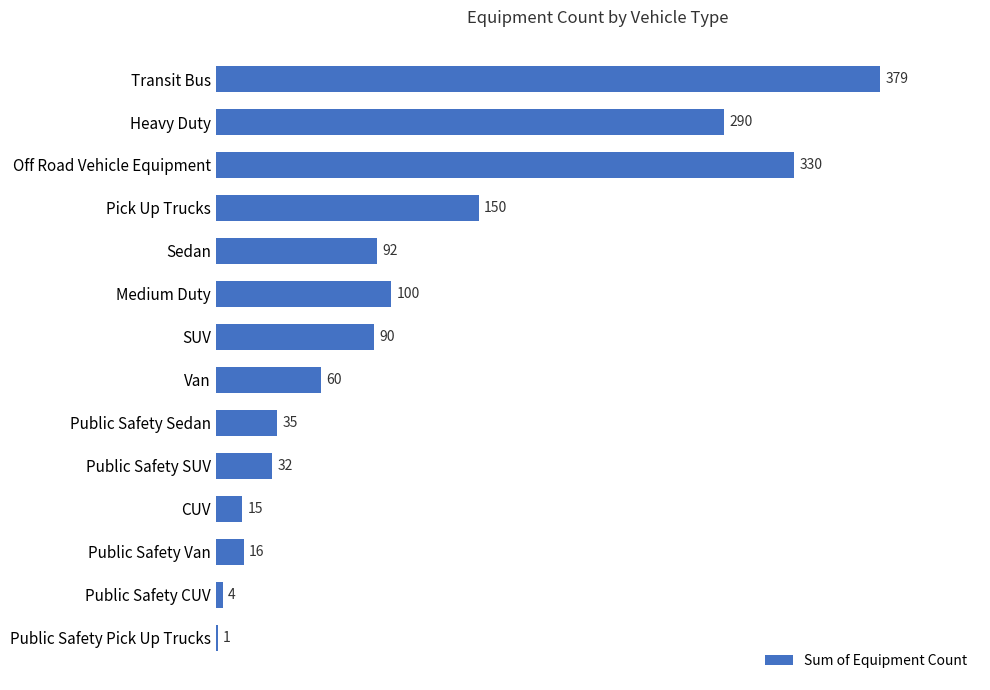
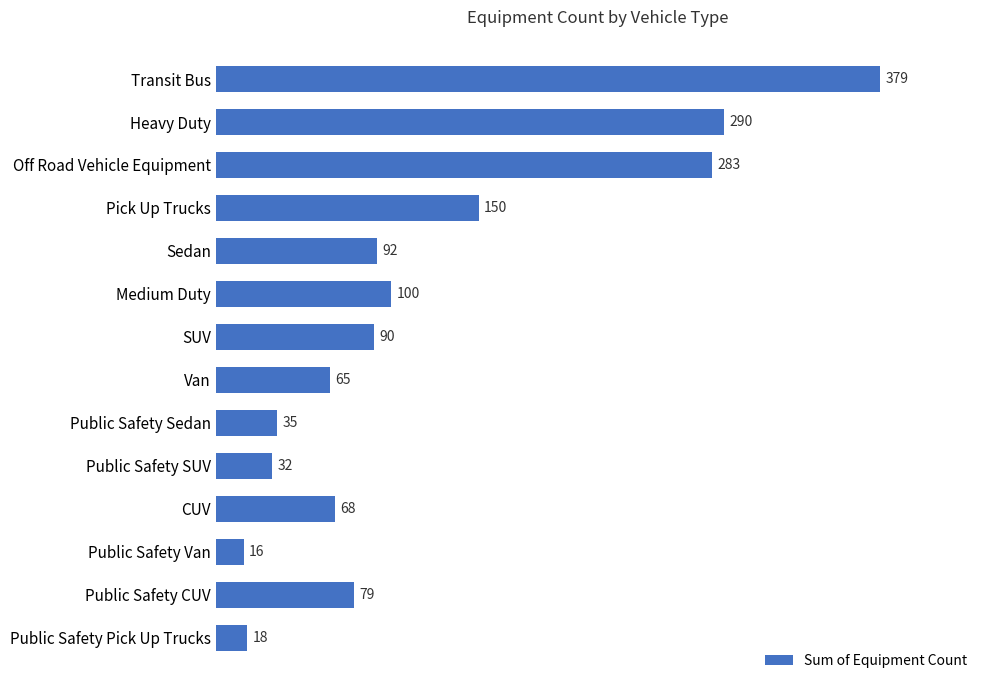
Off Road Vehicle Equipment: 330 -> 283
Van: 60 -> 65
CUV: 15 -> 68
Public Safety CUV: 4 -> 79
Public Safety Pick Up Trucks: 1 -> 18
